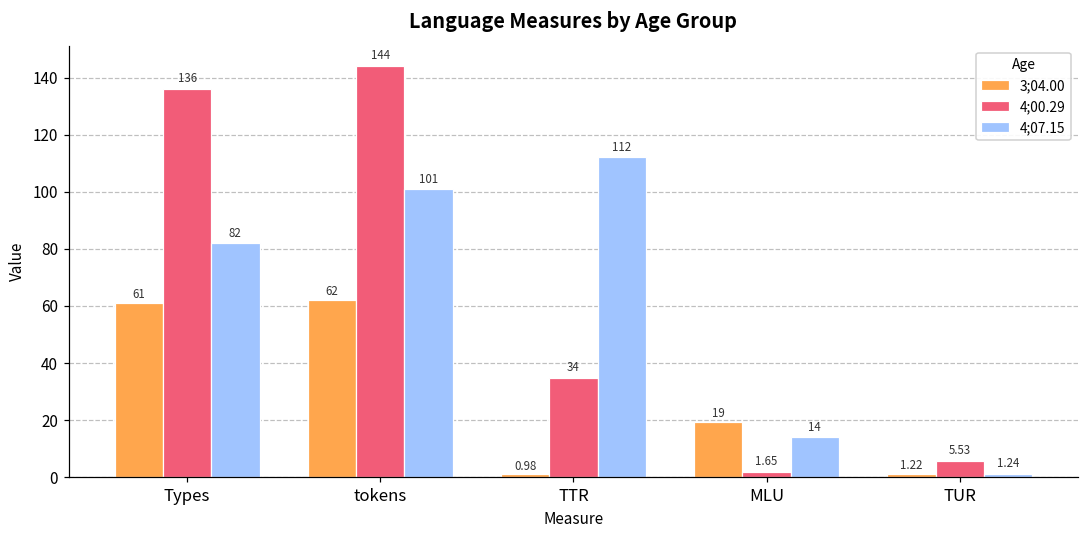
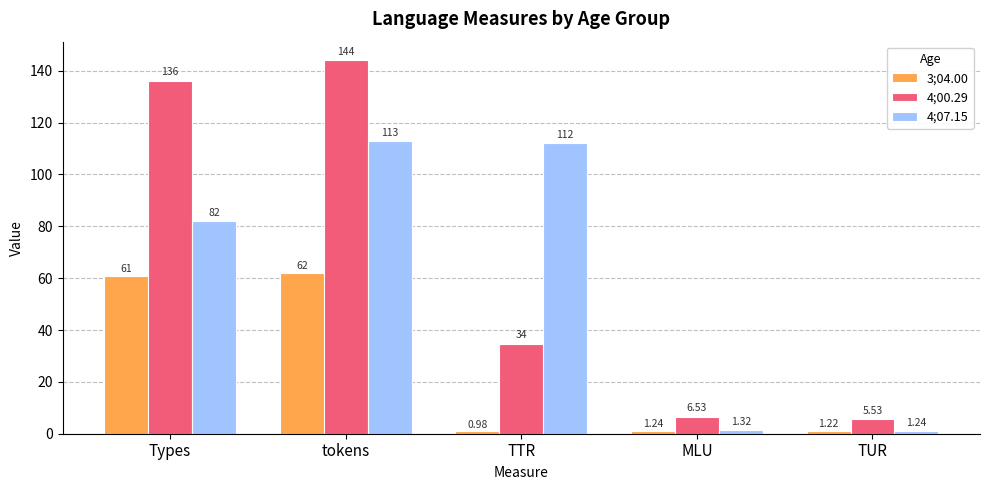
4;07.15, tokens: 101 -> 113
3;04.00, MLU: 19 -> 1.24
4;00.29, MLU: 1.65 -> 6.53
4;07.15, MLU: 14 -> 1.32
